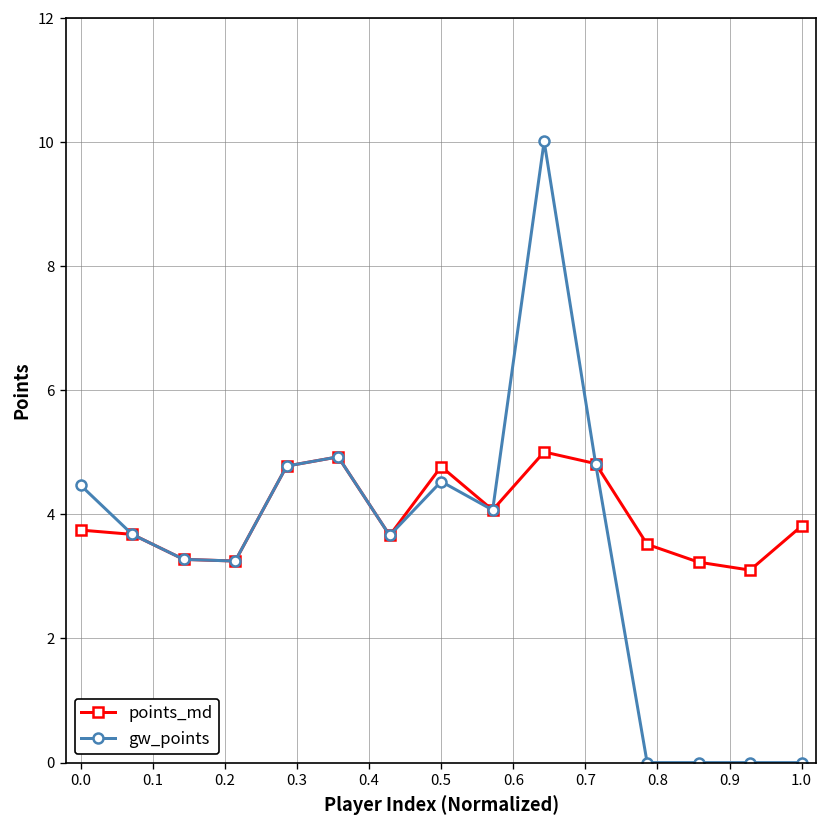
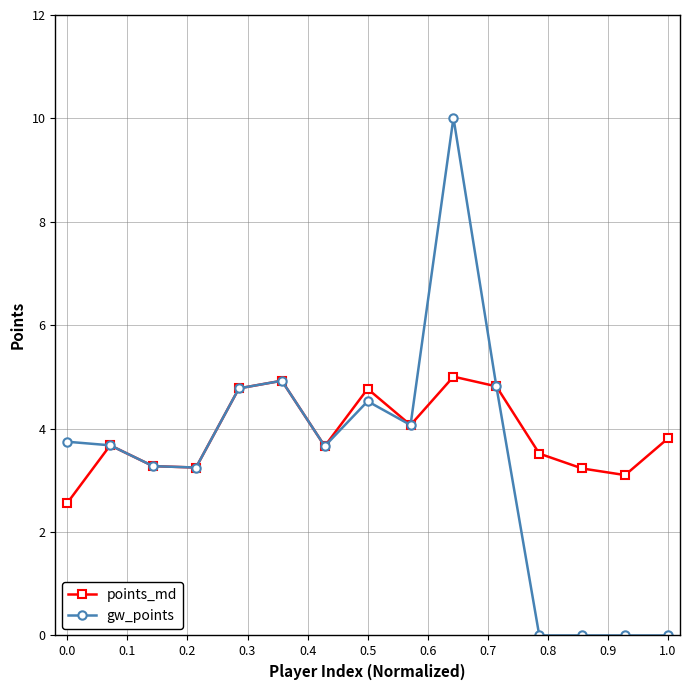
points_md, 0.0: 3.7 -> 2.6
gw_points, 0.0: 4.5 -> 3.7
